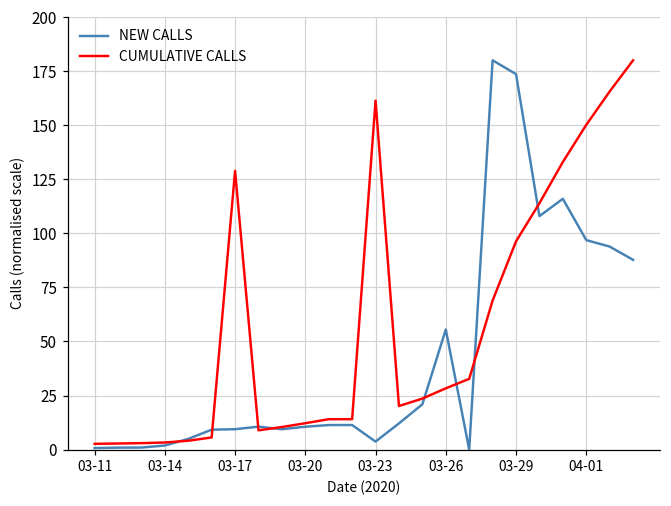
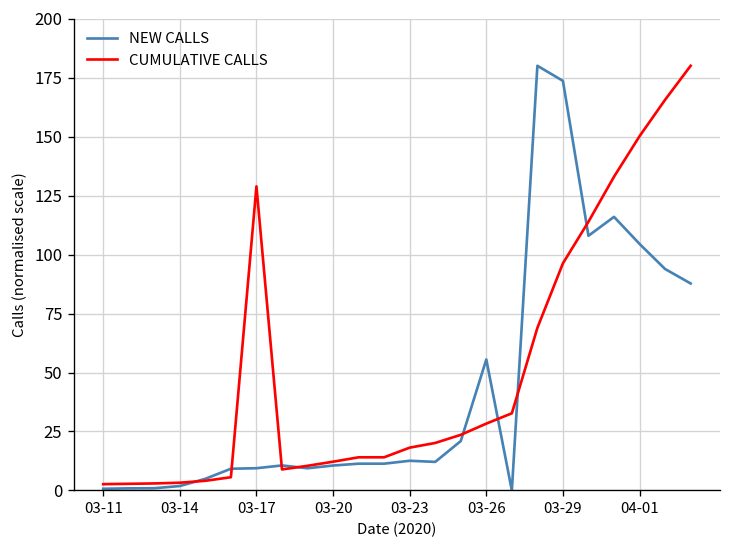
NEW CALLS, 03-23: 4 -> 13
CUMULATIVE CALLS, 03-23: 161 -> 18
NEW CALLS, 04-01: 97 -> 105
